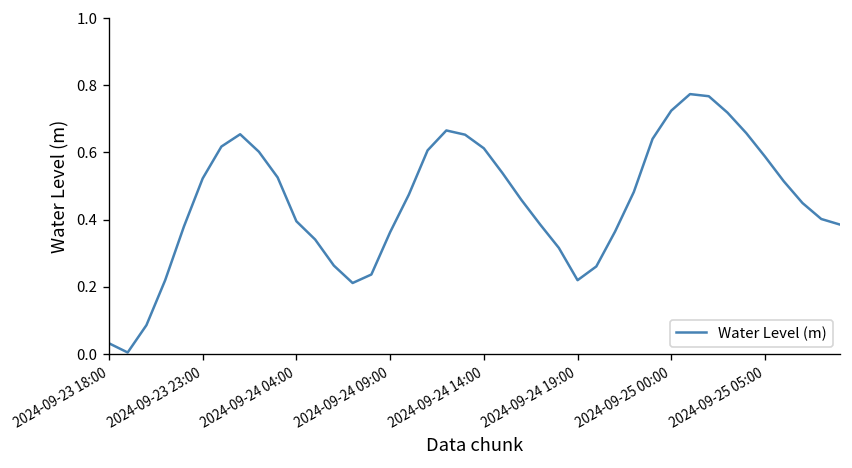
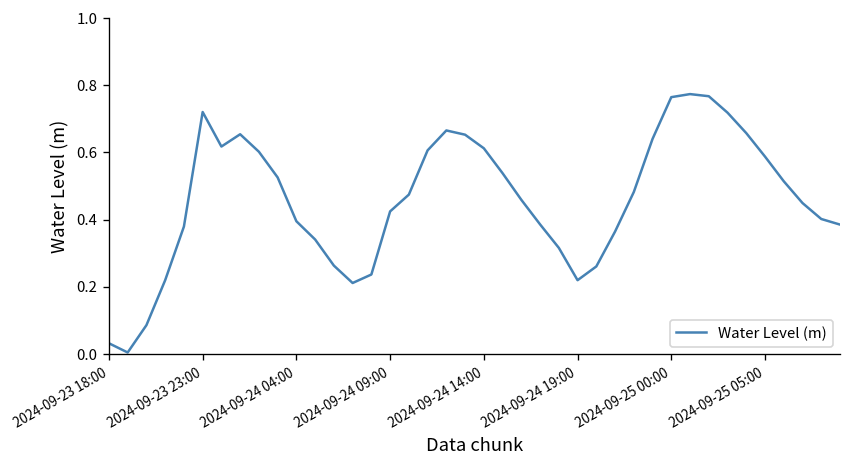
2024-09-23 23:00: 0.52 -> 0.72
2024-09-24 09:00: 0.36 -> 0.42
2024-09-25 00:00: 0.72 -> 0.76
